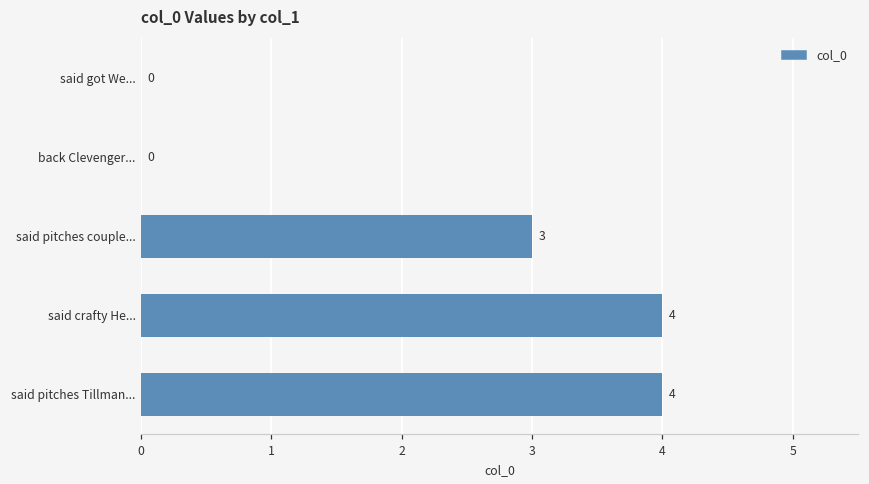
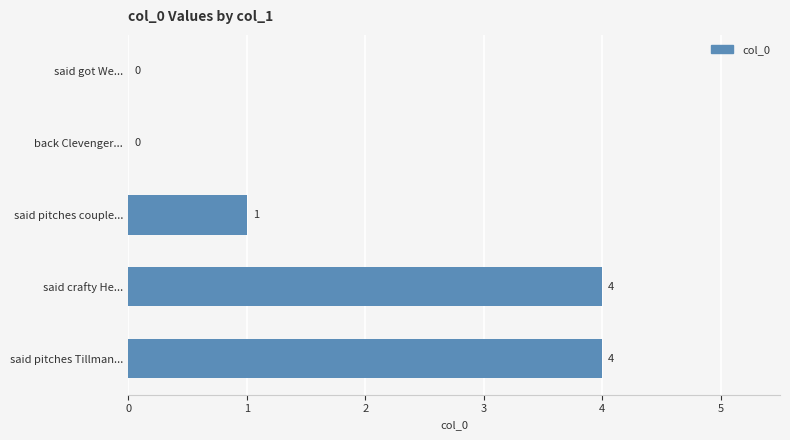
said pitches couple...: 3 -> 1
